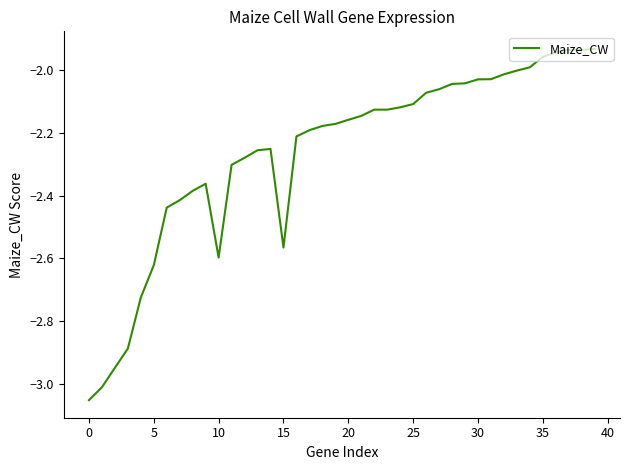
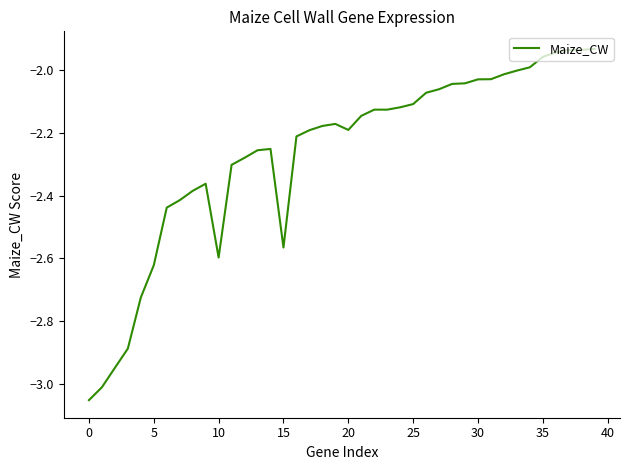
20: -2.16 -> -2.19
